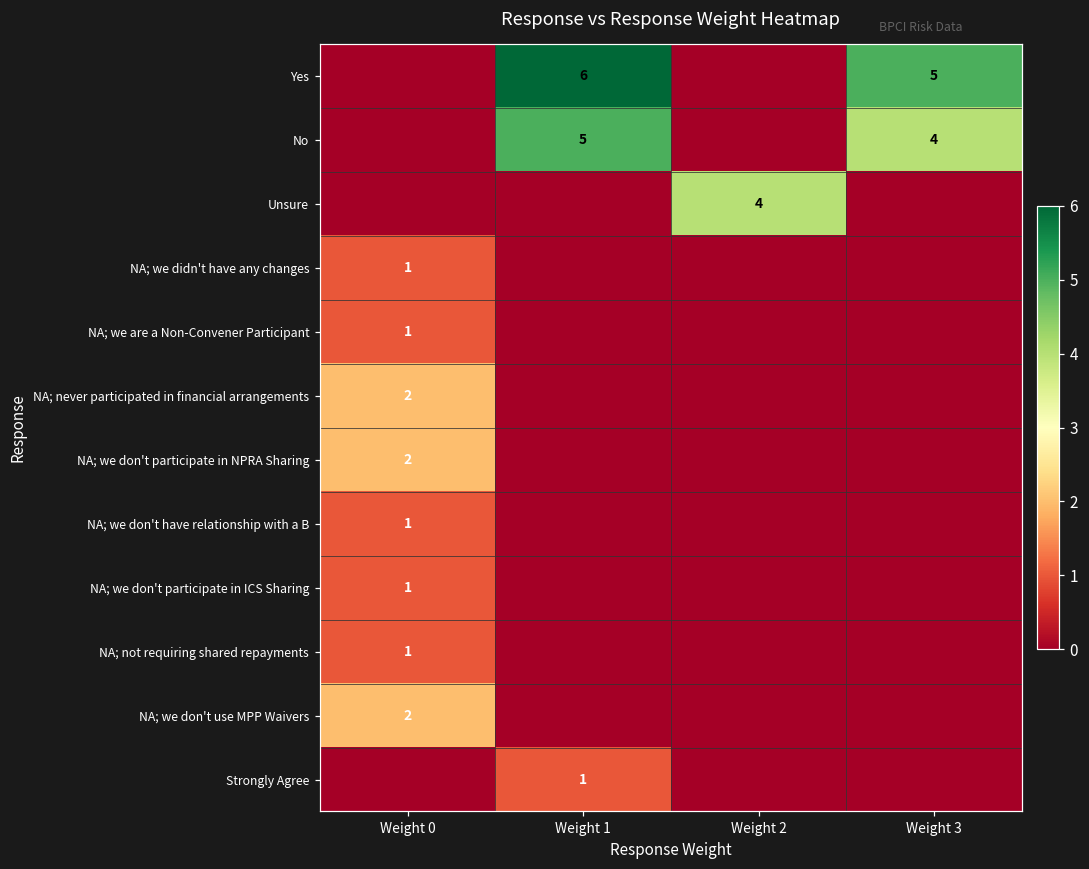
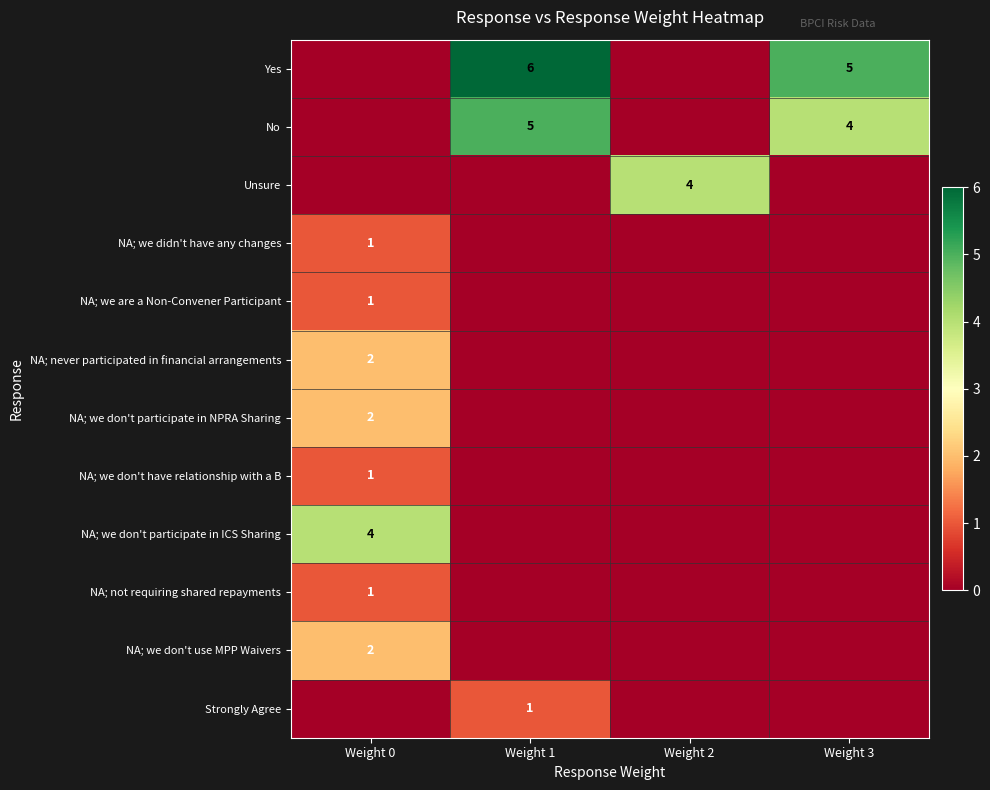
NA; we don't participate in ICS Sharing, Weight 0: 1 -> 4
